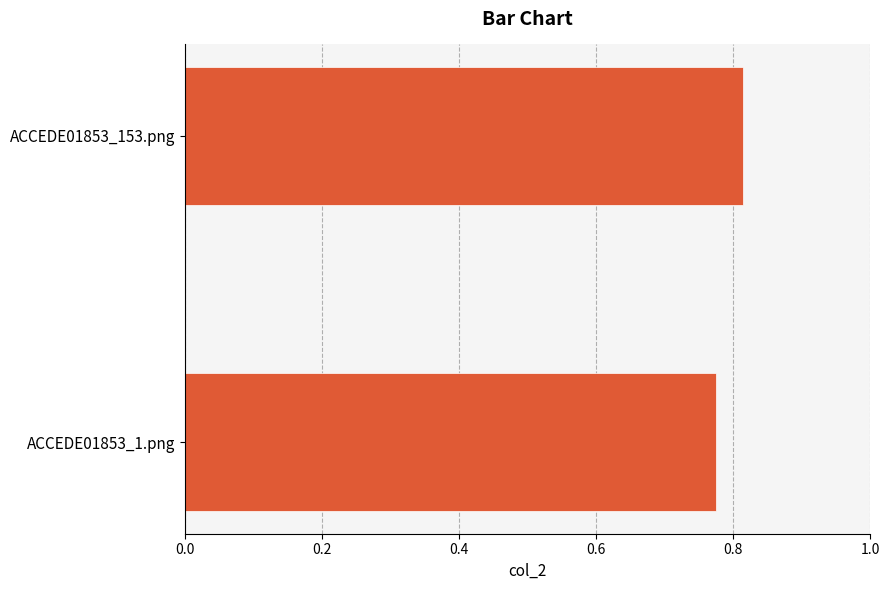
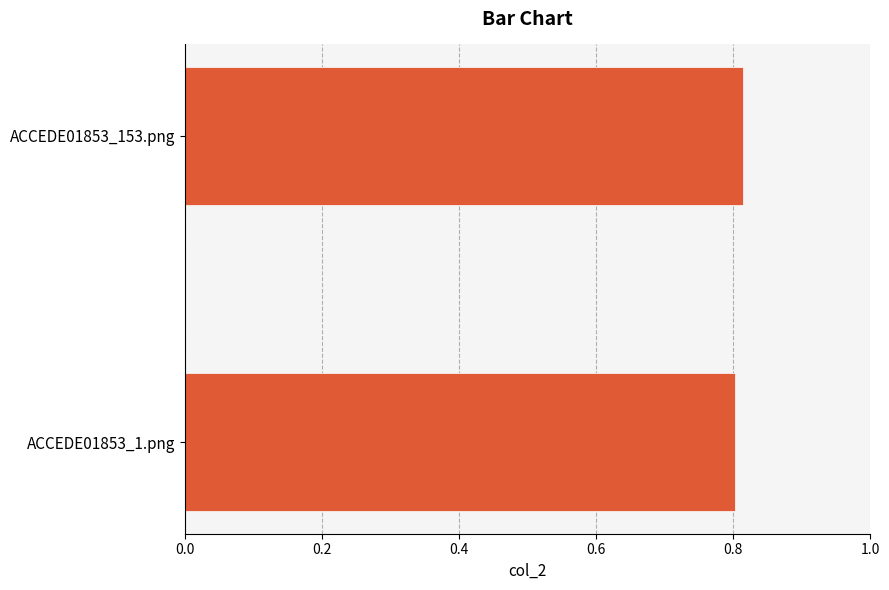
ACCEDE01853_1.png: 0.77 -> 0.80
